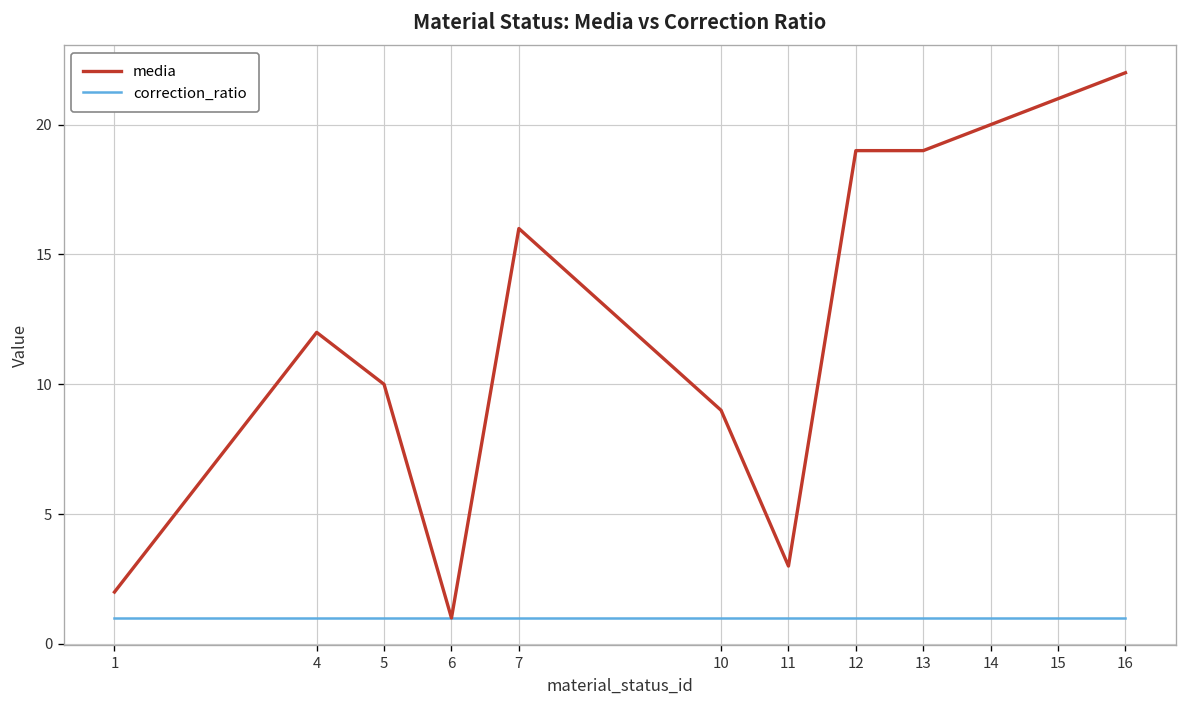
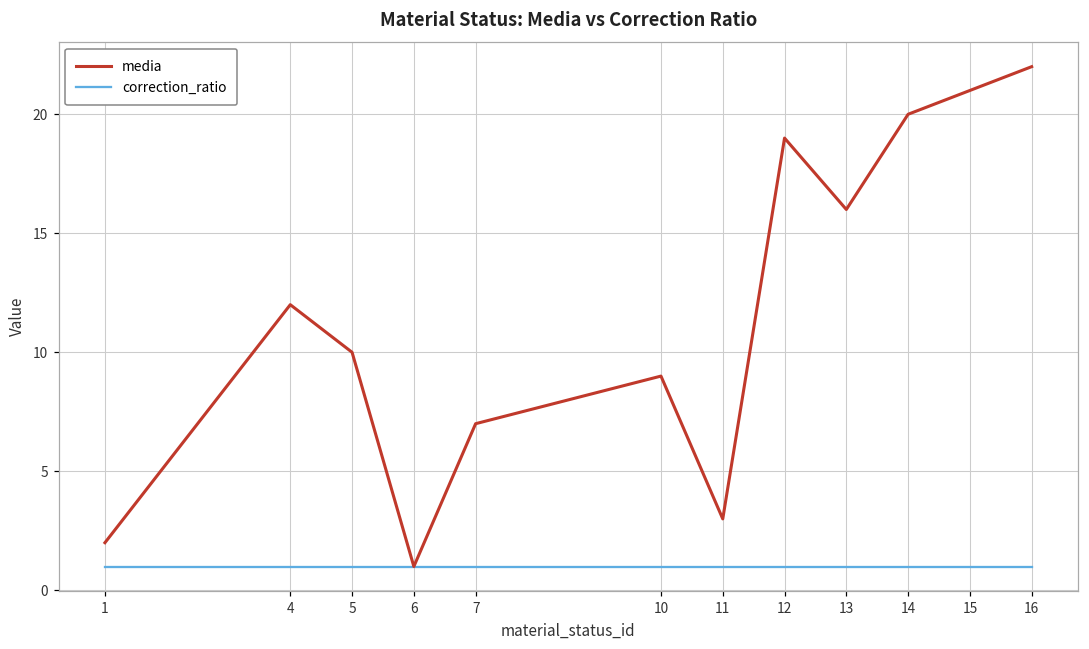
media, 7: 16 -> 7
media, 13: 19 -> 16
